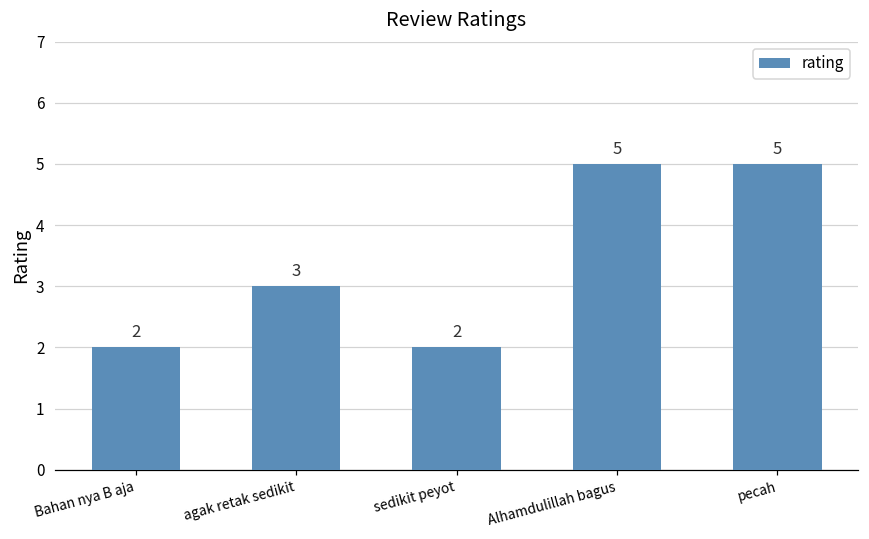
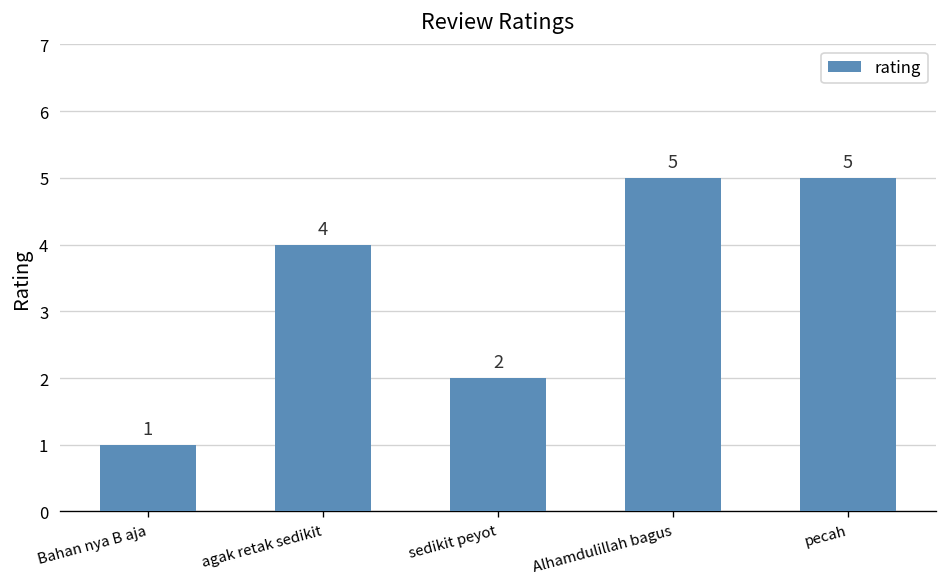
Bahan nya B aja: 2 -> 1
agak retak sedikit: 3 -> 4
